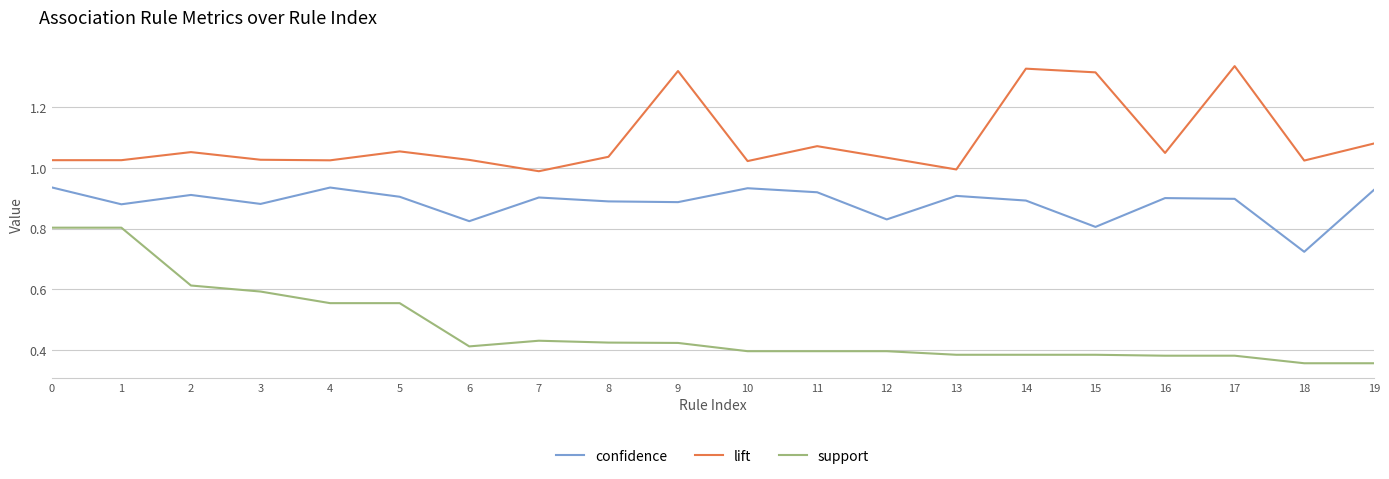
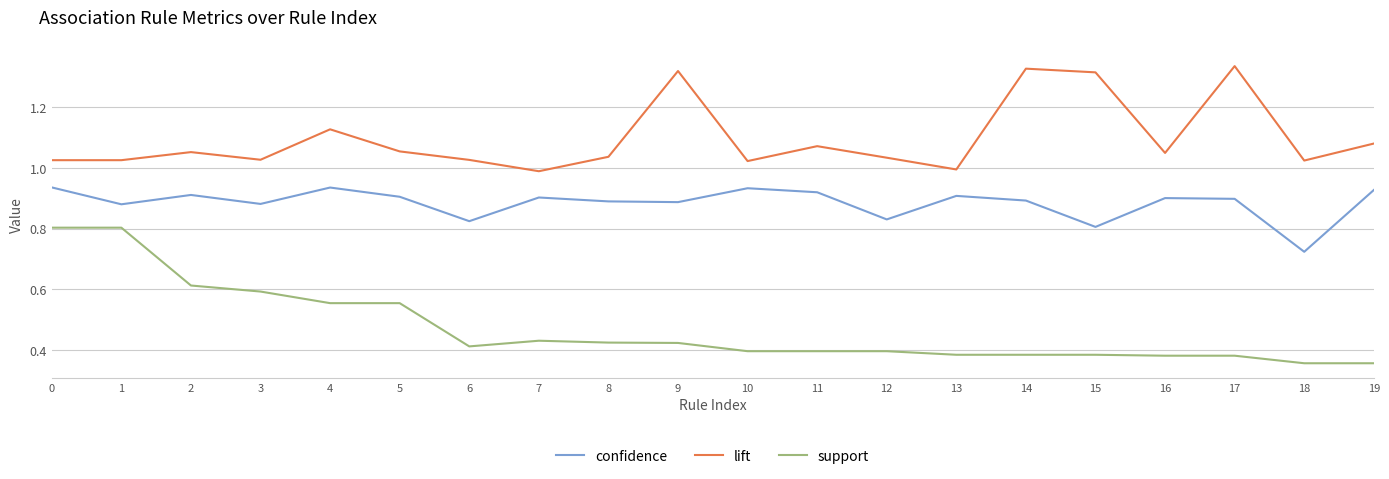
lift, 4: 1.03 -> 1.13
